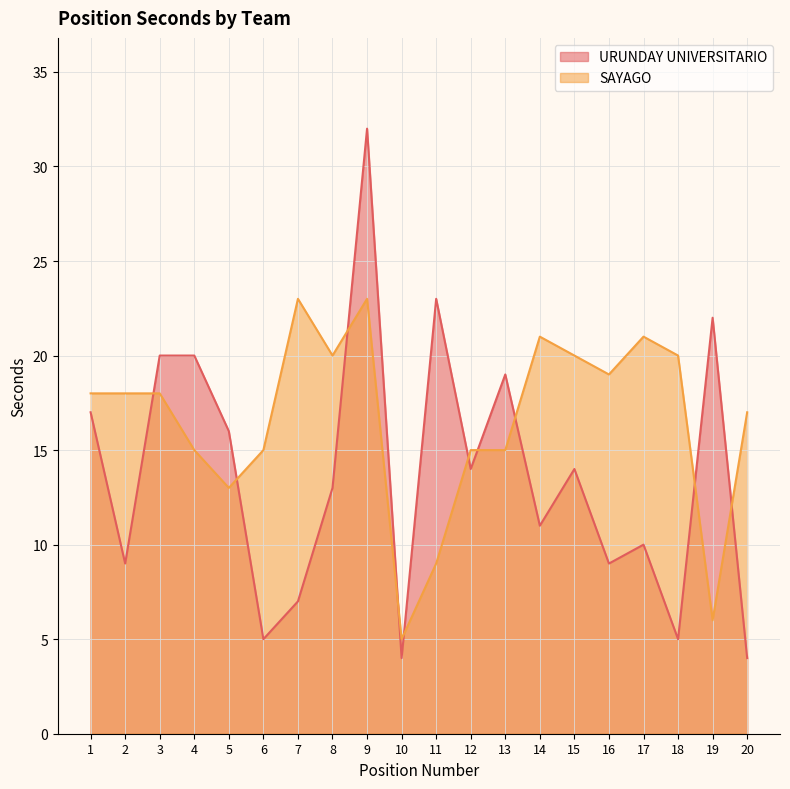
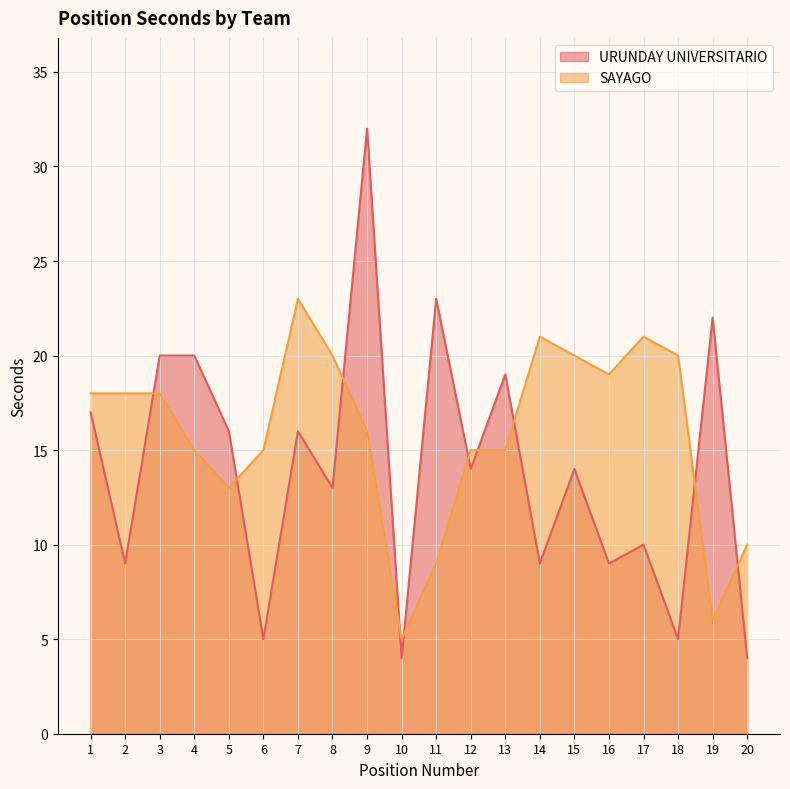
URUNDAY UNIVERSITARIO, 7: 7 -> 16
SAYAGO, 9: 23 -> 16
URUNDAY UNIVERSITARIO, 14: 11 -> 9
SAYAGO, 20: 17 -> 10
